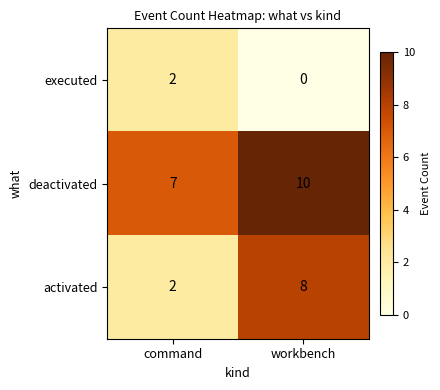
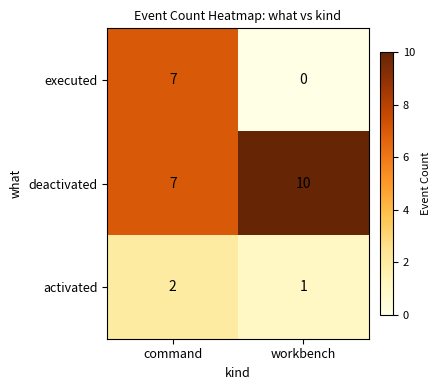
executed, command: 2 -> 7
activated, workbench: 8 -> 1
